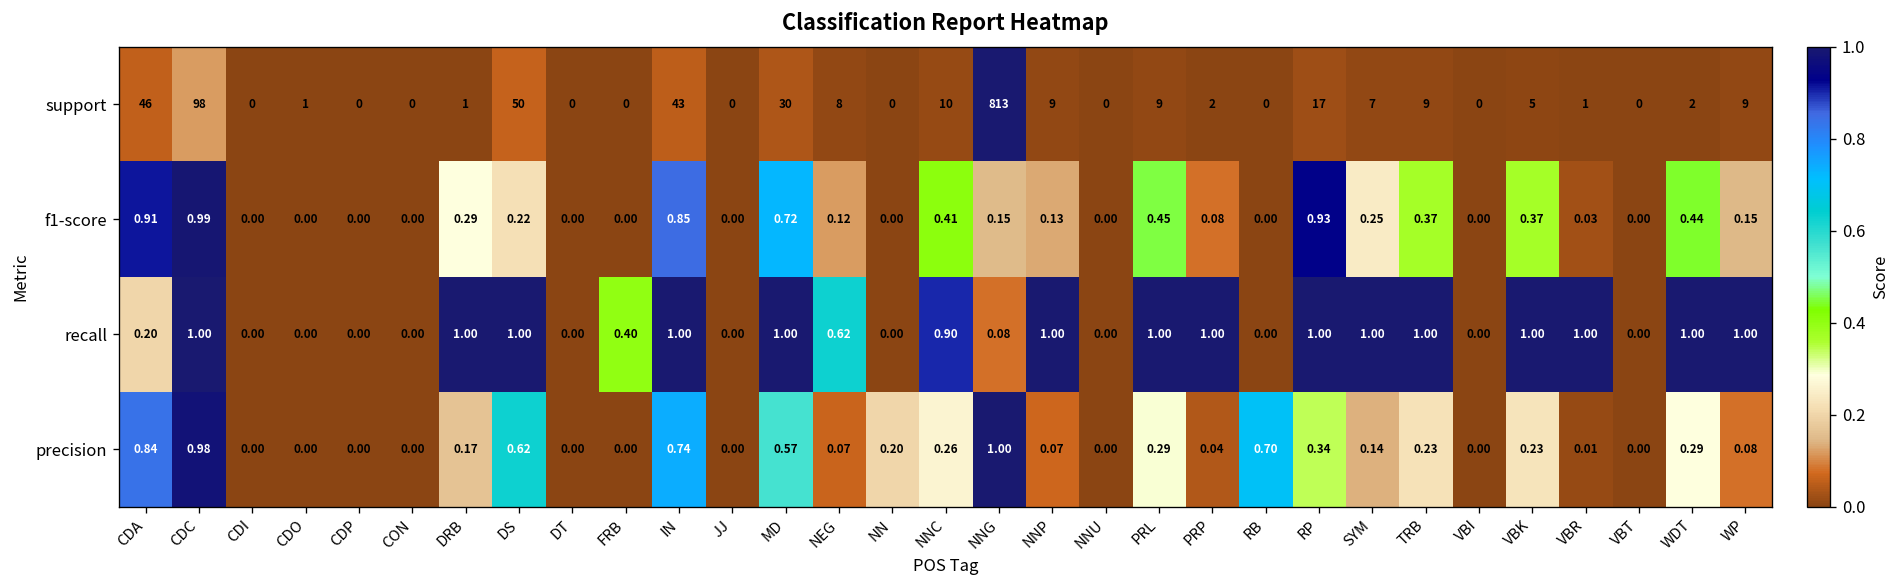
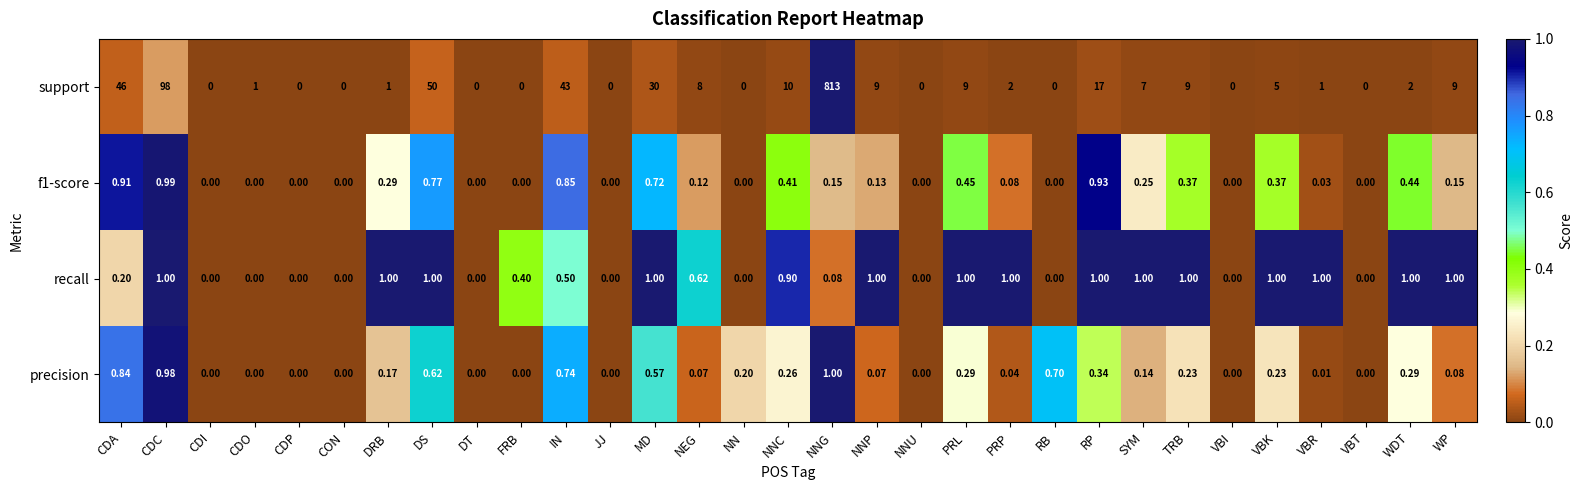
f1-score, DS: 0.22 -> 0.77
recall, IN: 1.00 -> 0.50
